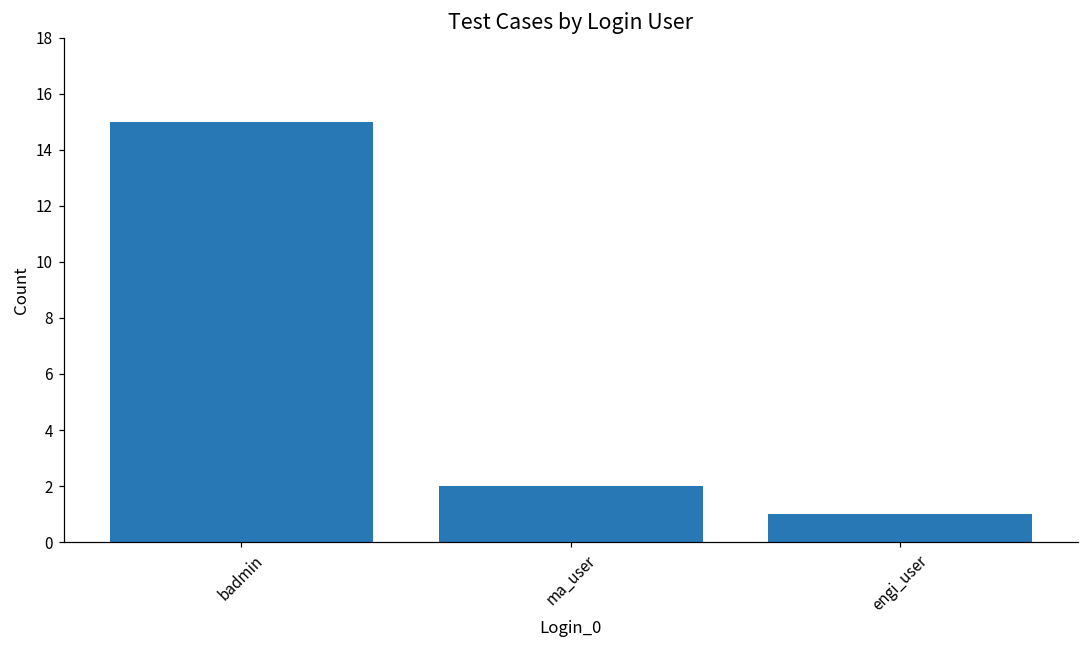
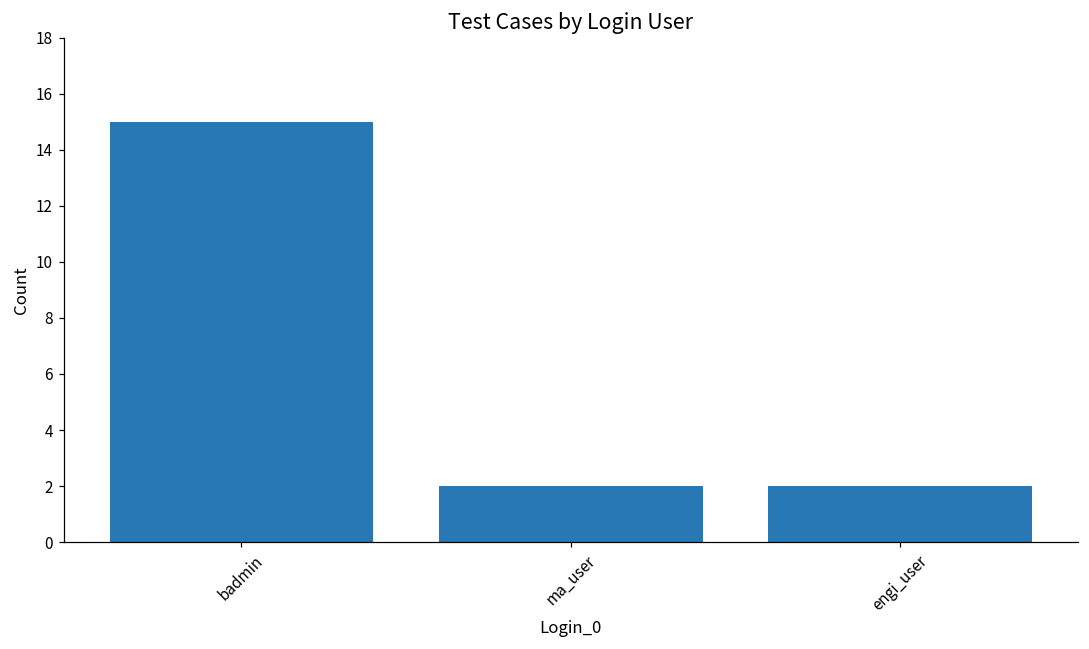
engi_user: 1 -> 2
